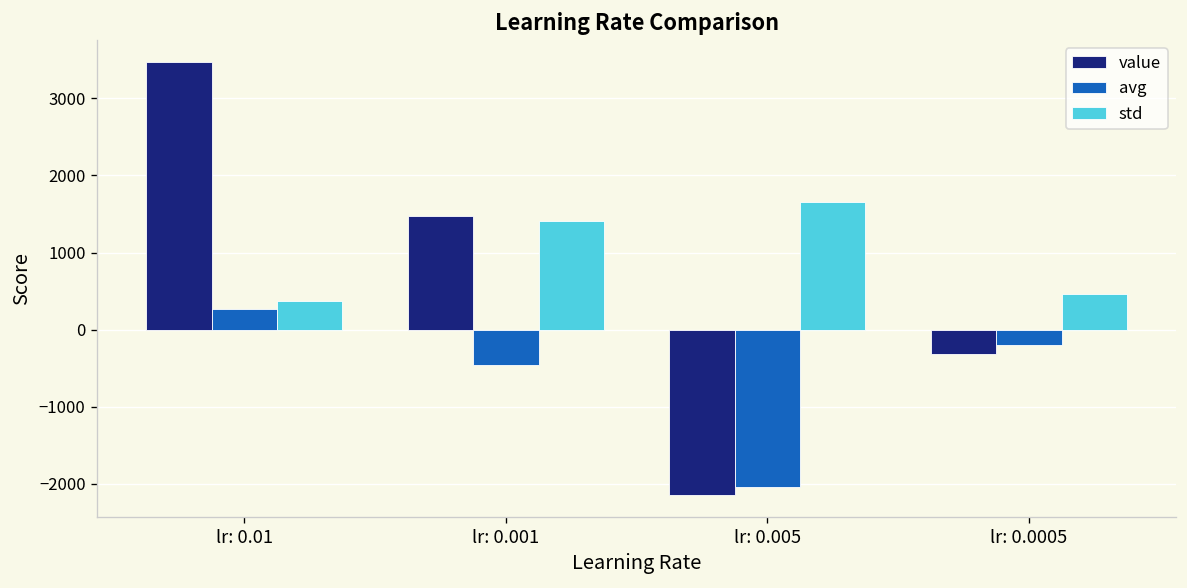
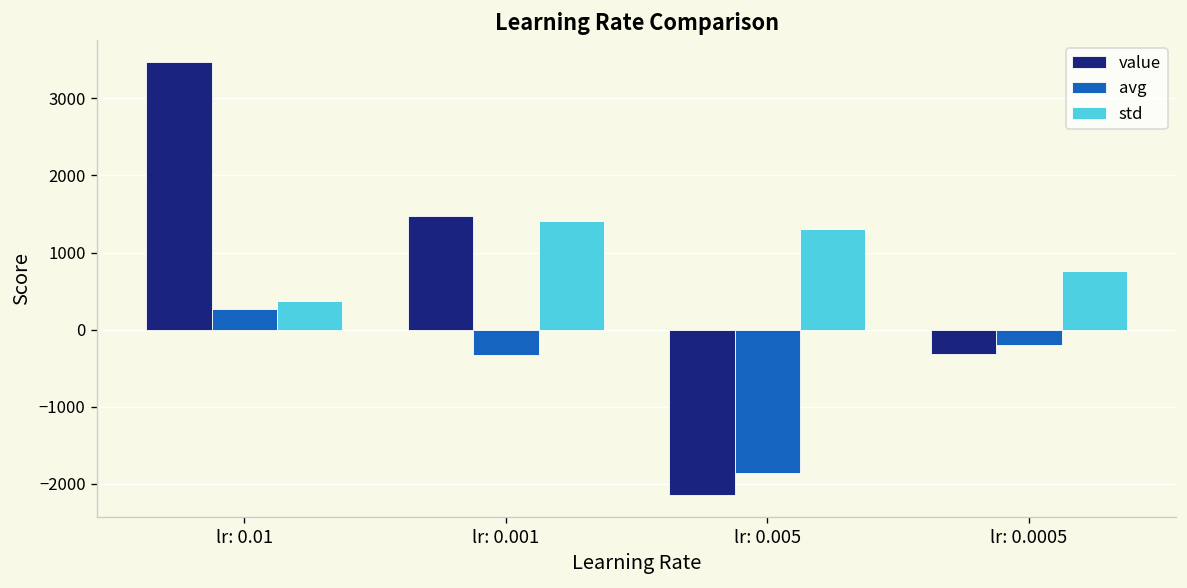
avg, lr: 0.001: -500 -> -300
avg, lr: 0.005: -2000 -> -1900
std, lr: 0.005: 1700 -> 1300
std, lr: 0.0005: 500 -> 800
